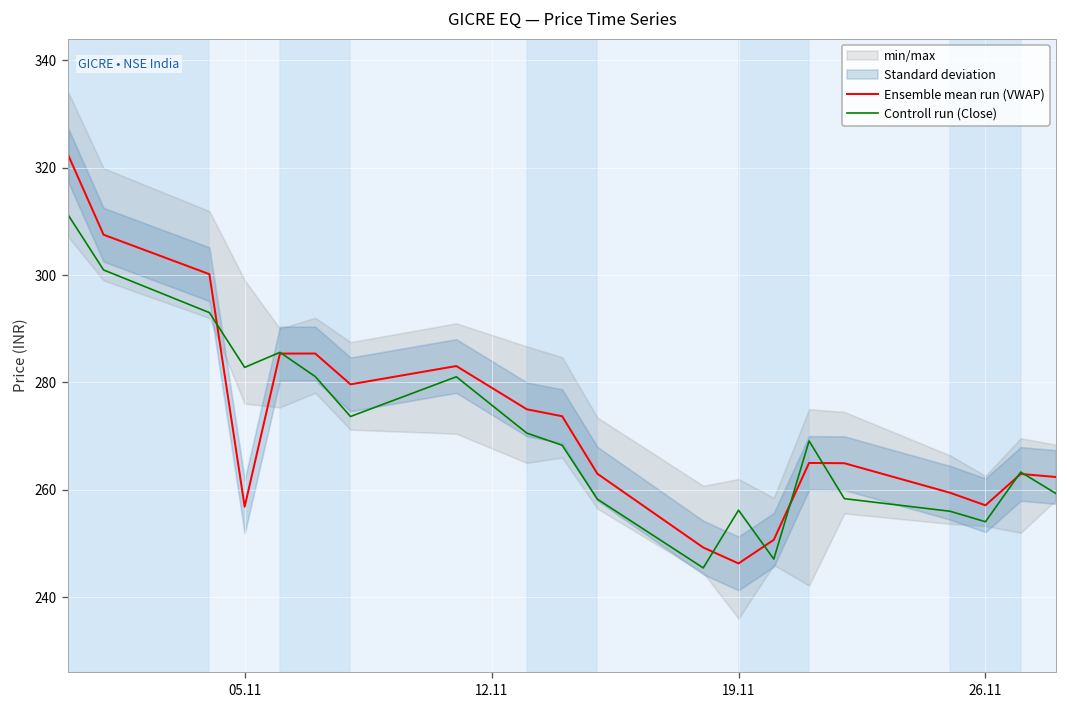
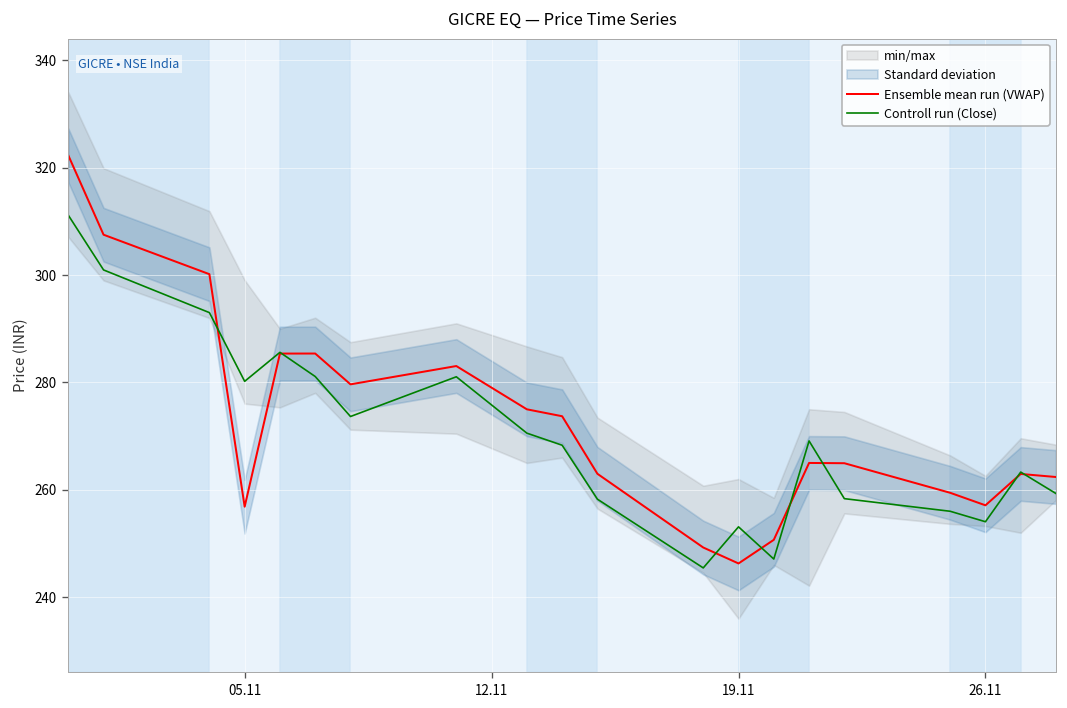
Controll run (Close), 05.11: 283 -> 280
Controll run (Close), 19.11: 256 -> 253
